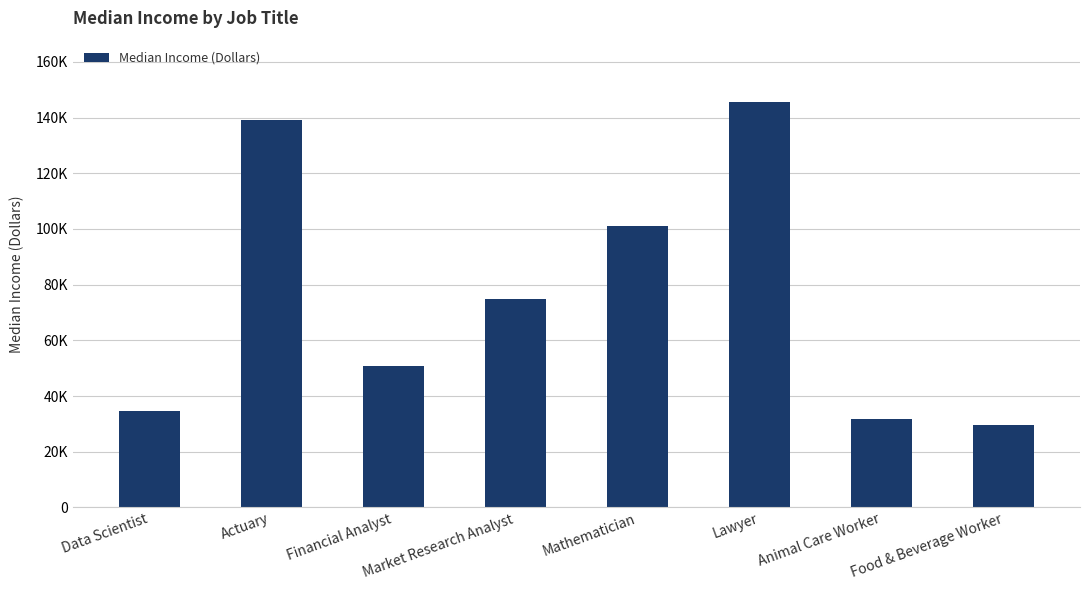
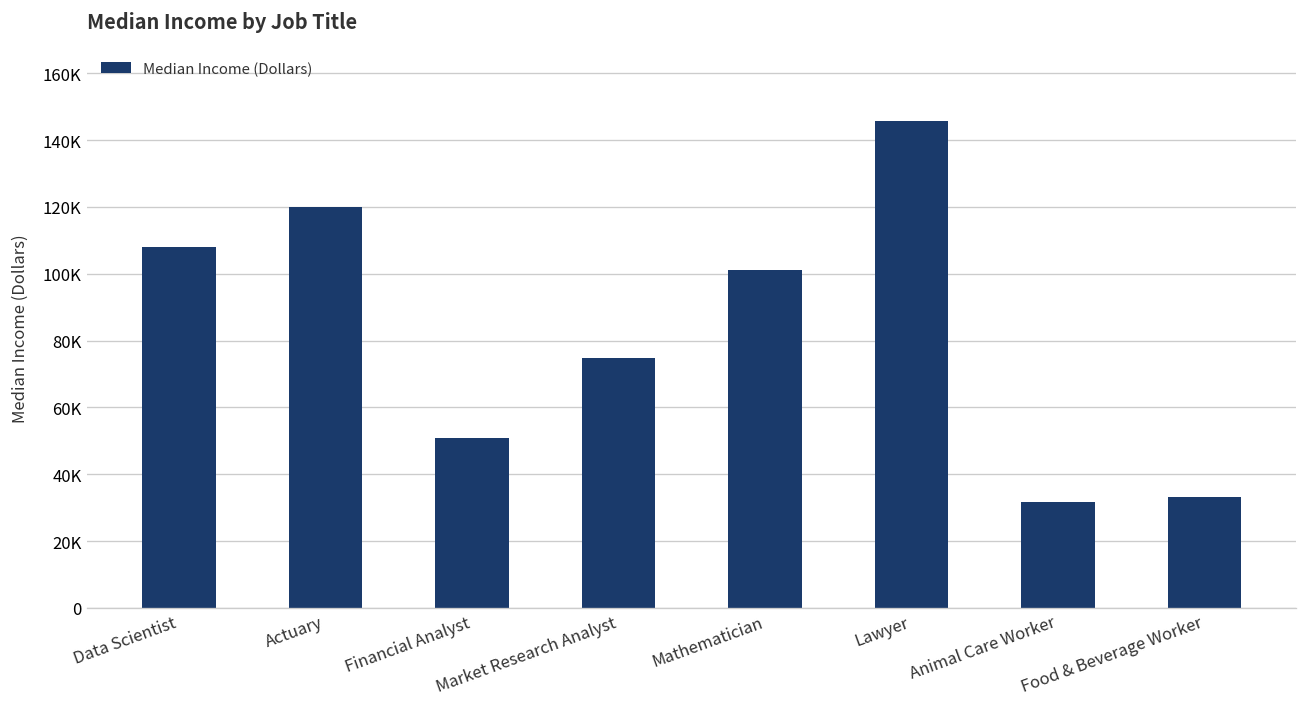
Data Scientist: 35000 -> 108000
Actuary: 139000 -> 120000
Food & Beverage Worker: 30000 -> 33000
